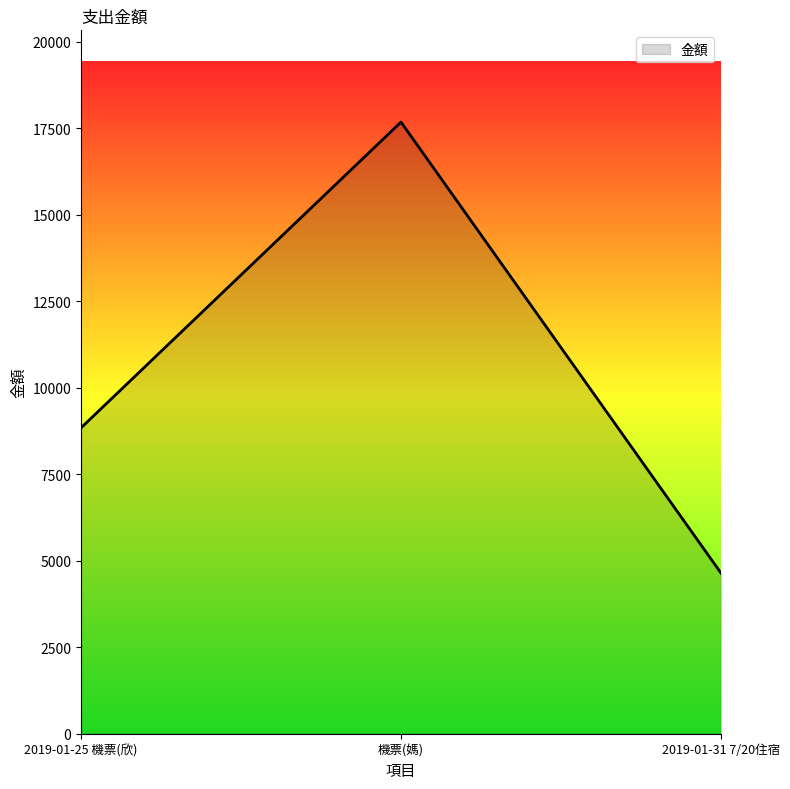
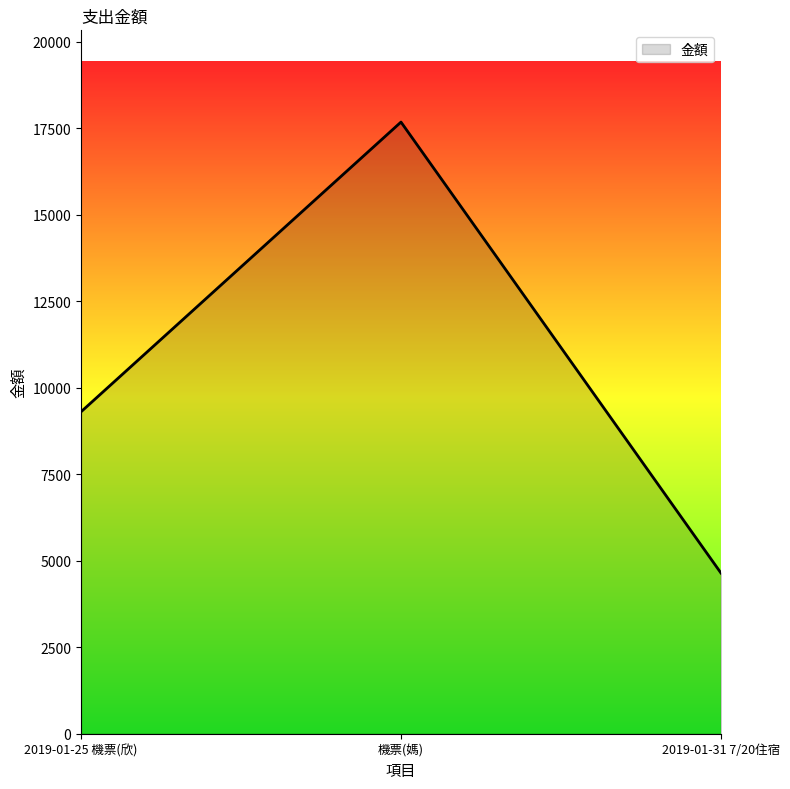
2019-01-25 機票(欣): 8800 -> 9300
